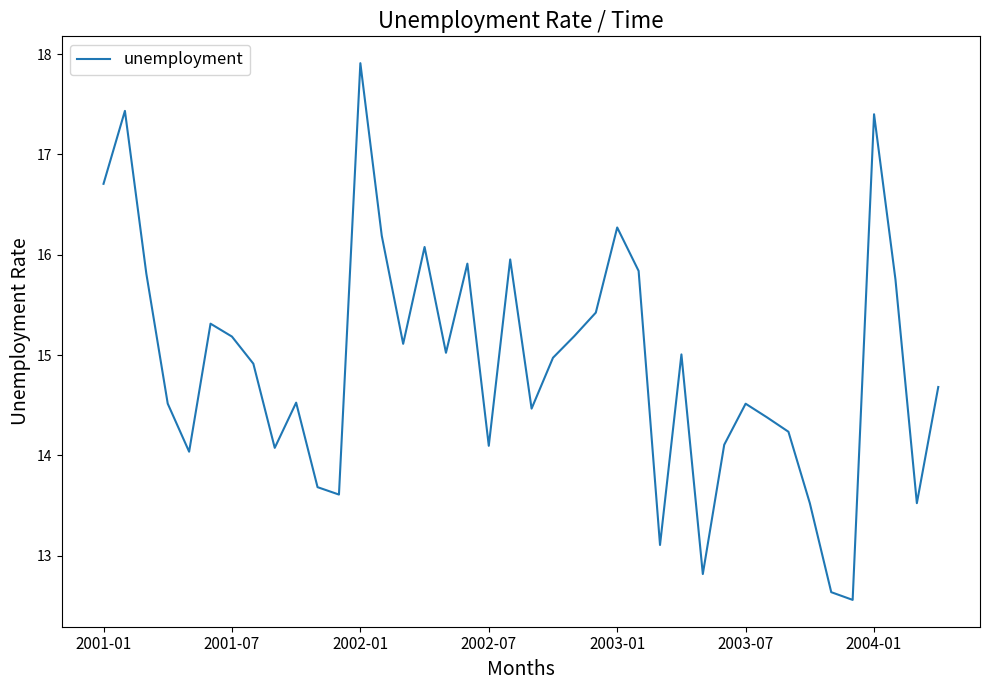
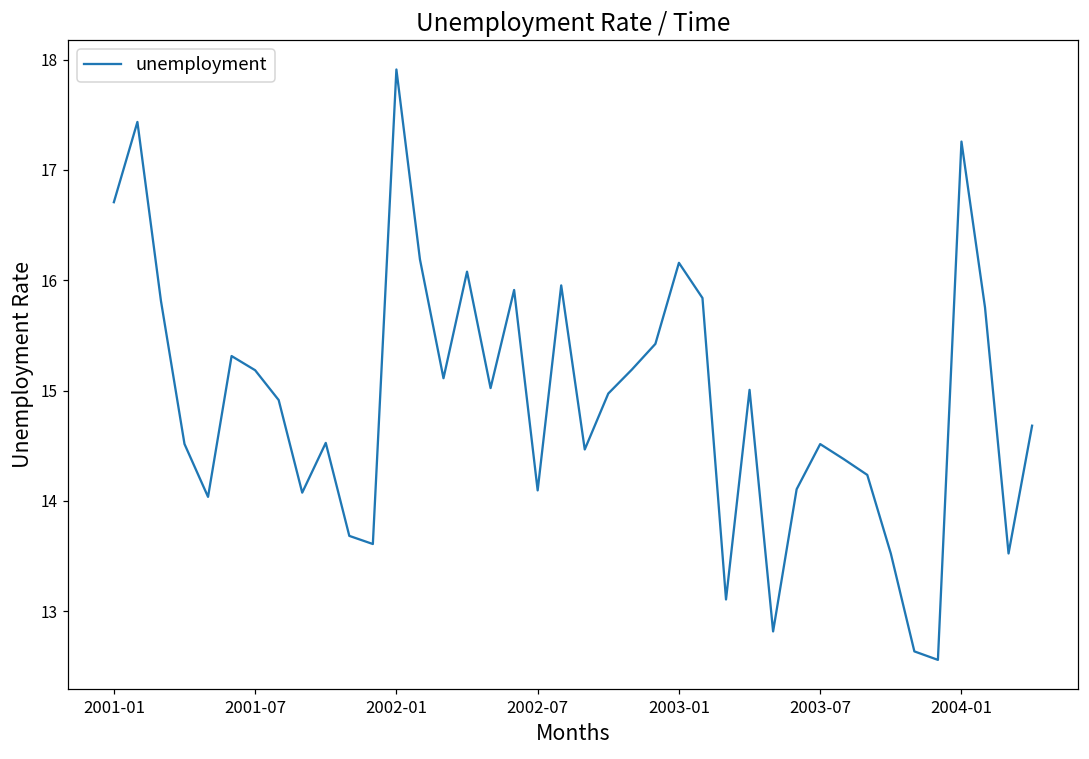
2003-01: 16.27 -> 16.16
2004-01: 17.40 -> 17.26
